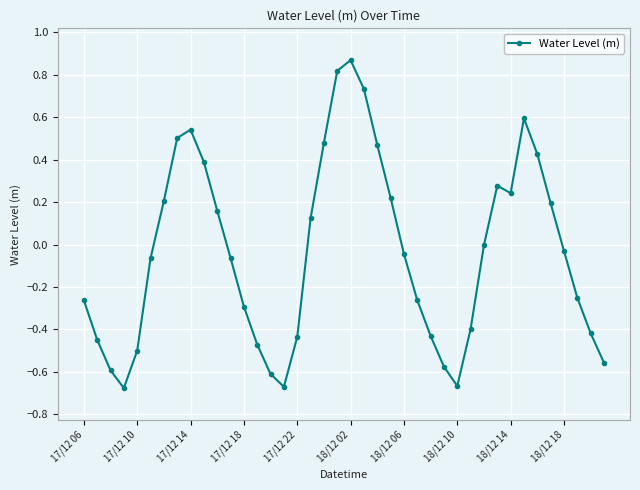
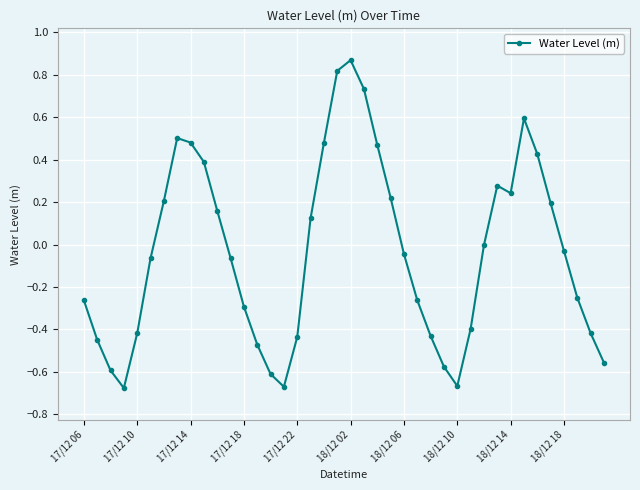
17/12 10: -0.50 -> -0.42
17/12 14: 0.54 -> 0.48
